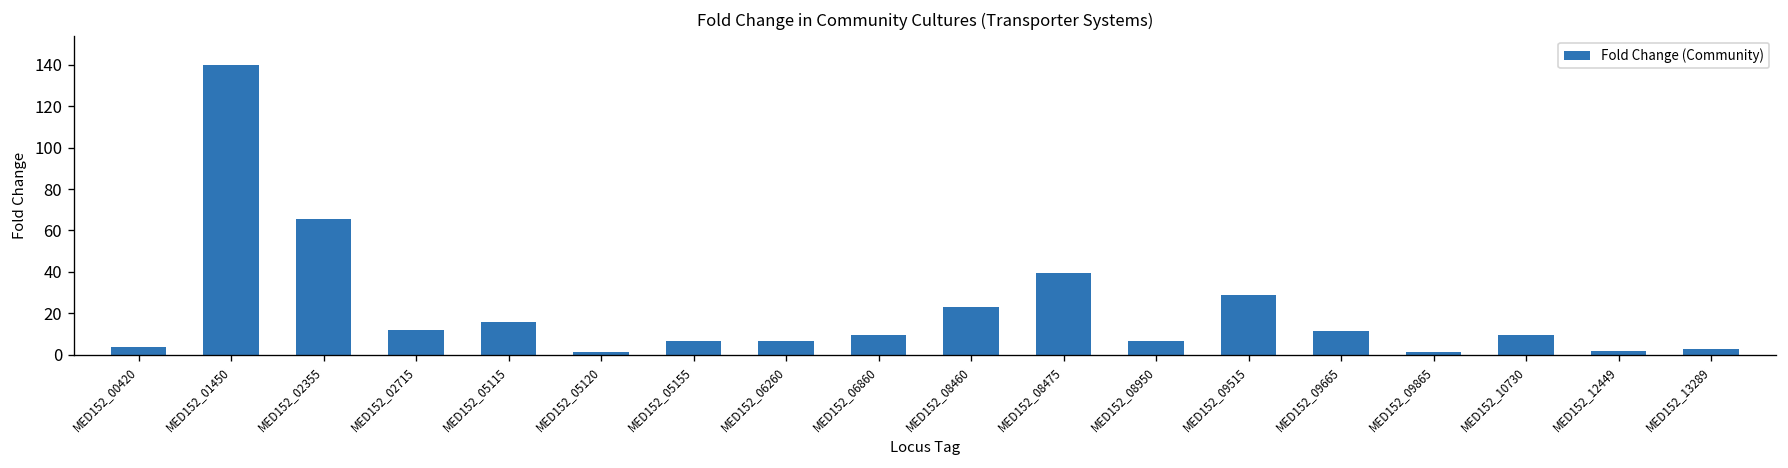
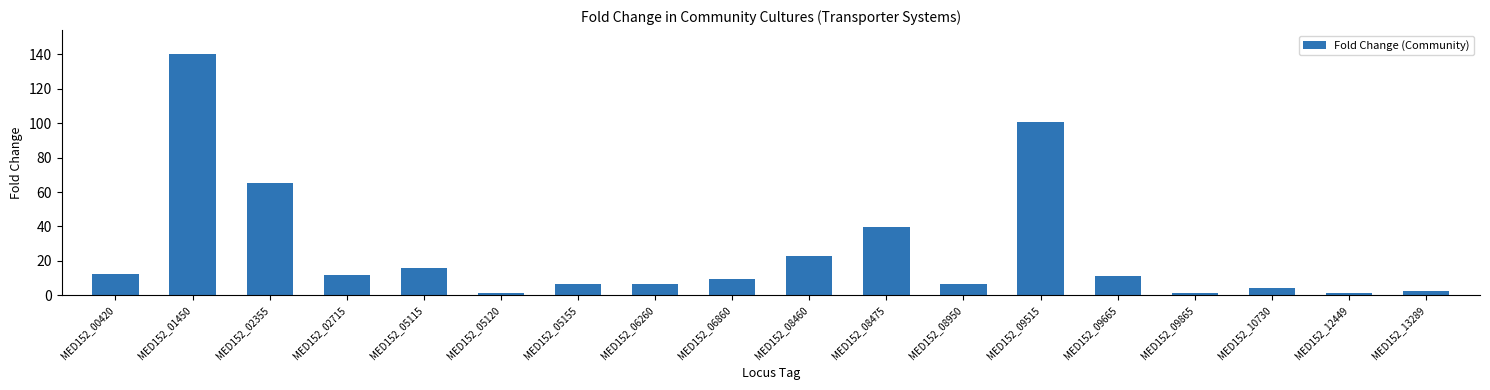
MED152_00420: 3 -> 12
MED152_09515: 29 -> 101
MED152_10730: 10 -> 4
